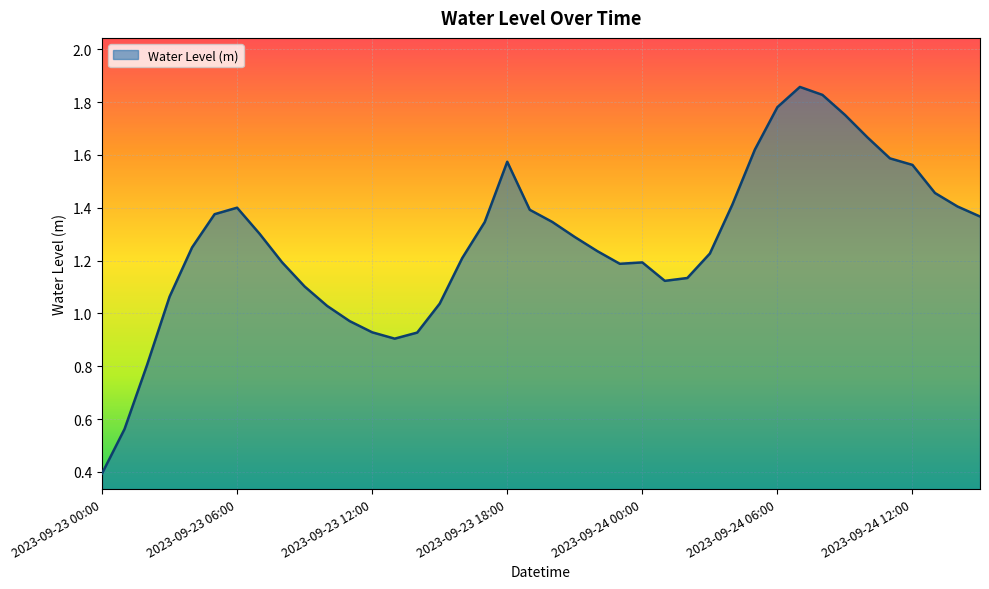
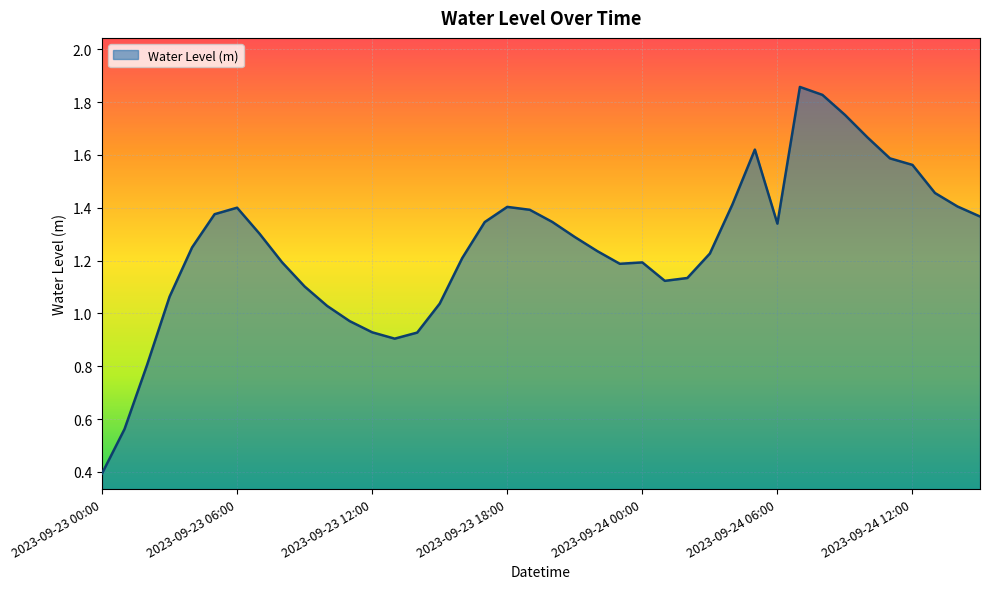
2023-09-23 18:00: 1.57 -> 1.40
2023-09-24 06:00: 1.78 -> 1.34
